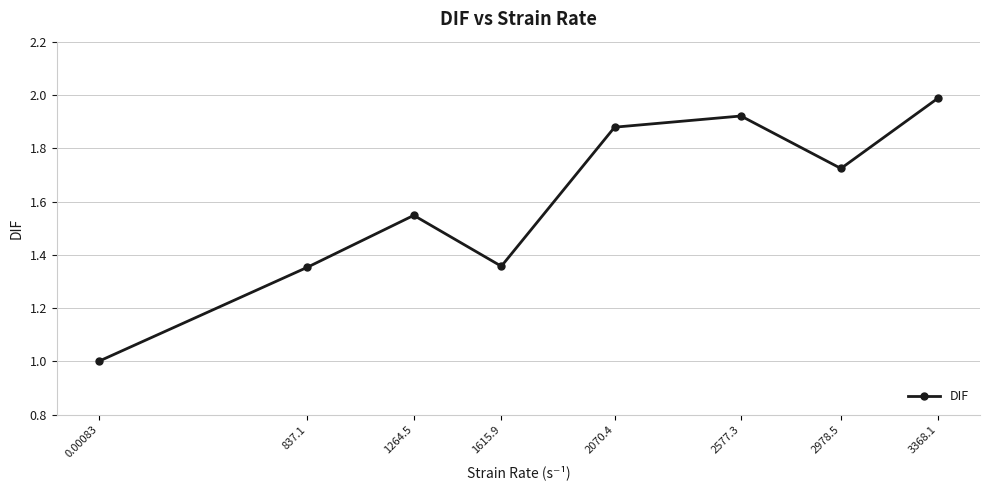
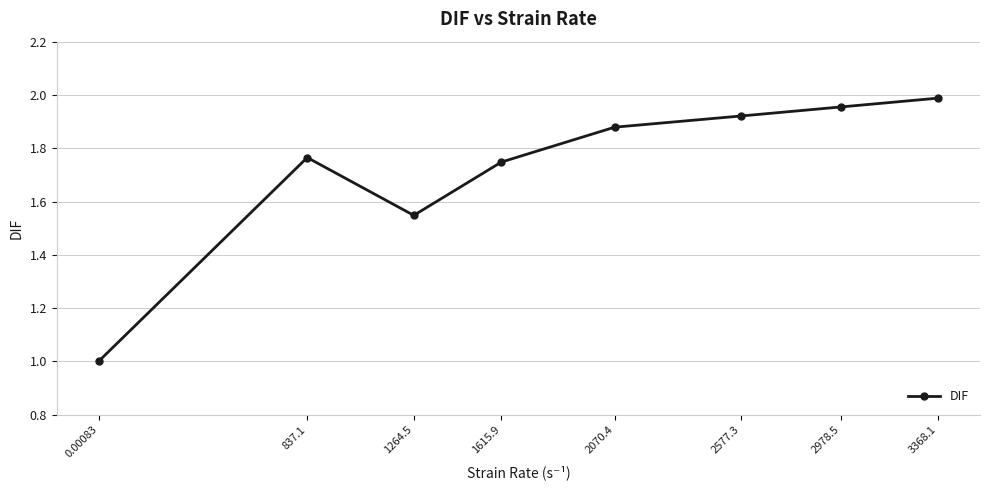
837.1: 1.35 -> 1.77
1615.9: 1.36 -> 1.75
2978.5: 1.72 -> 1.96
